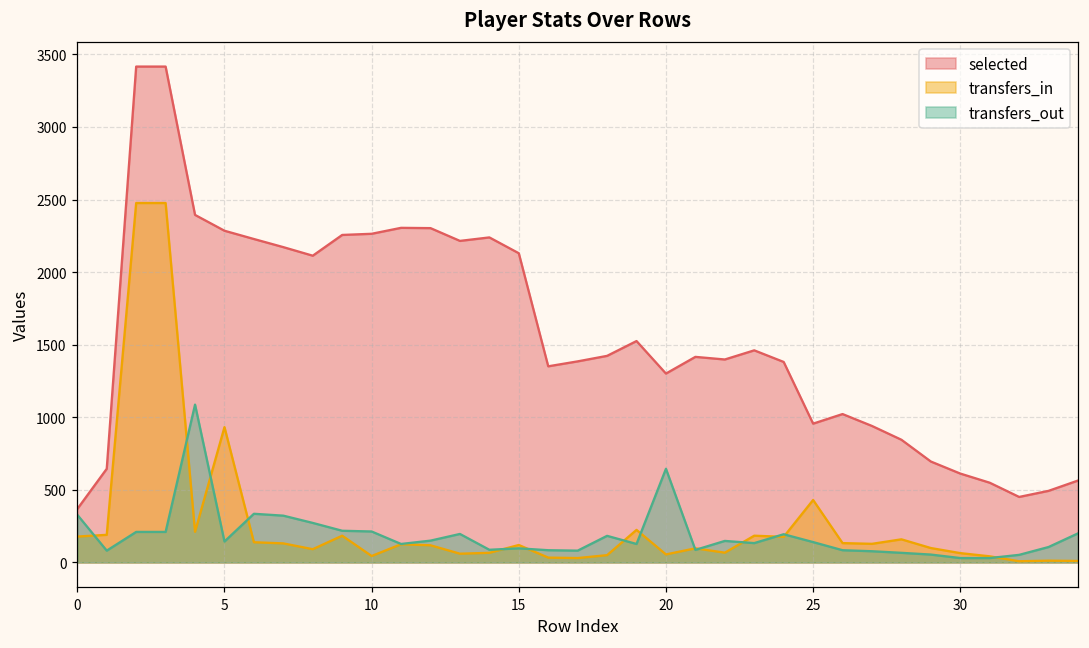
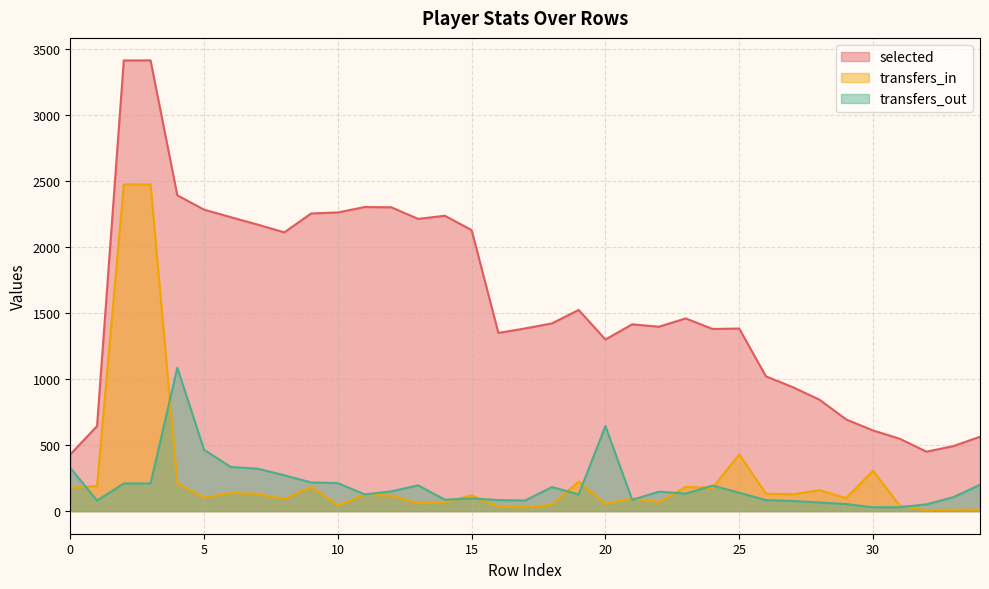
selected, 0: 370 -> 430
transfers_in, 5: 930 -> 100
transfers_out, 5: 140 -> 470
selected, 25: 960 -> 1380
transfers_in, 30: 60 -> 310
